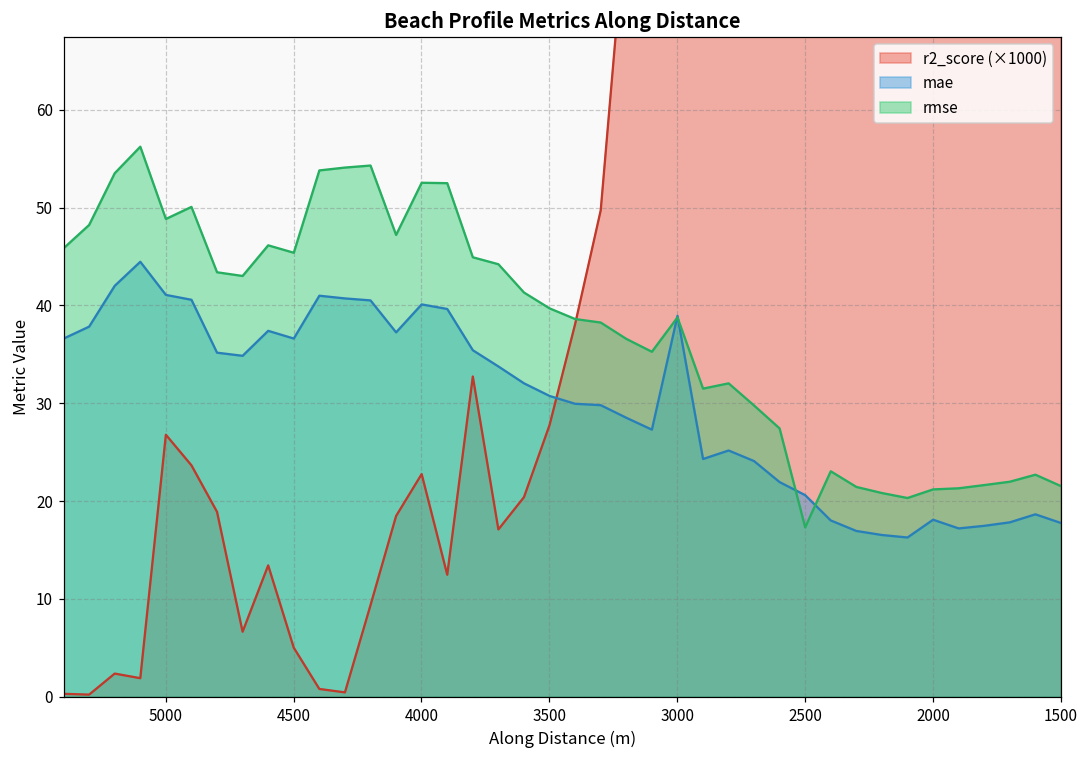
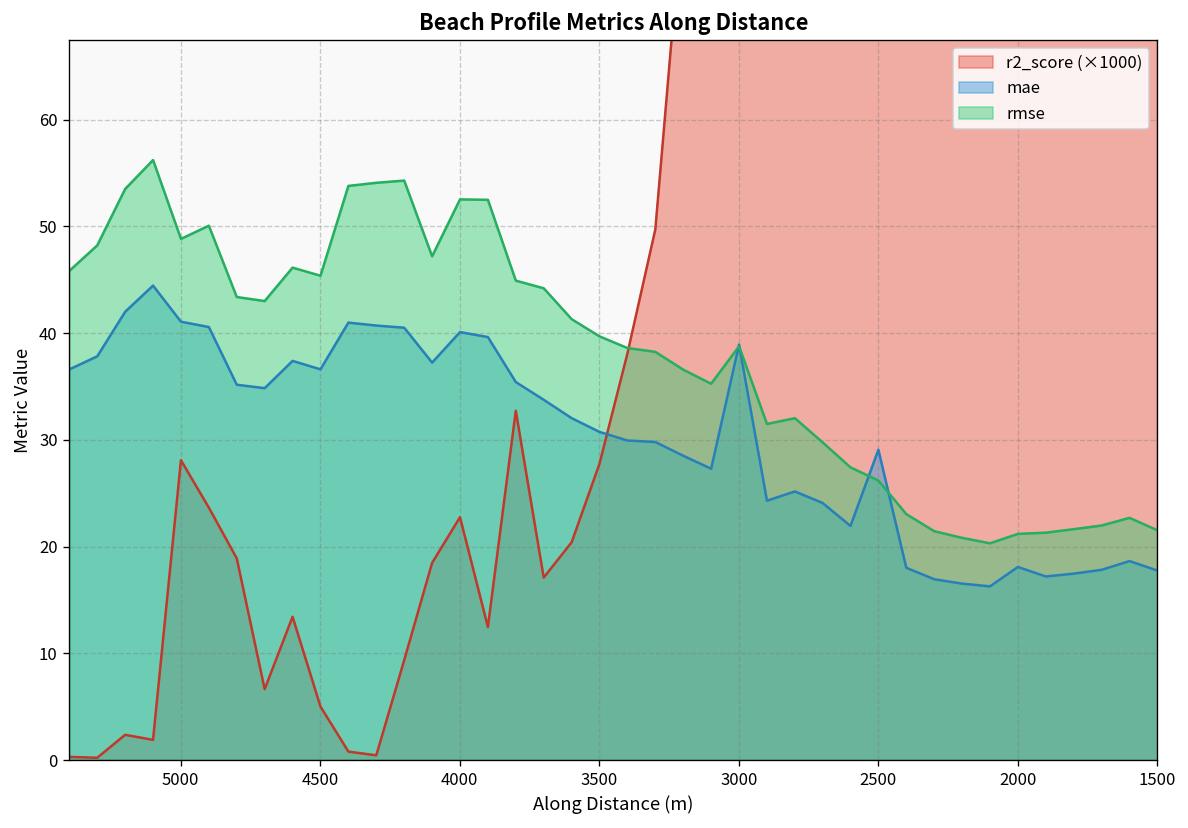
r2_score (×1000), 5000: 27 -> 28
mae, 2500: 21 -> 29
rmse, 2500: 17 -> 26
